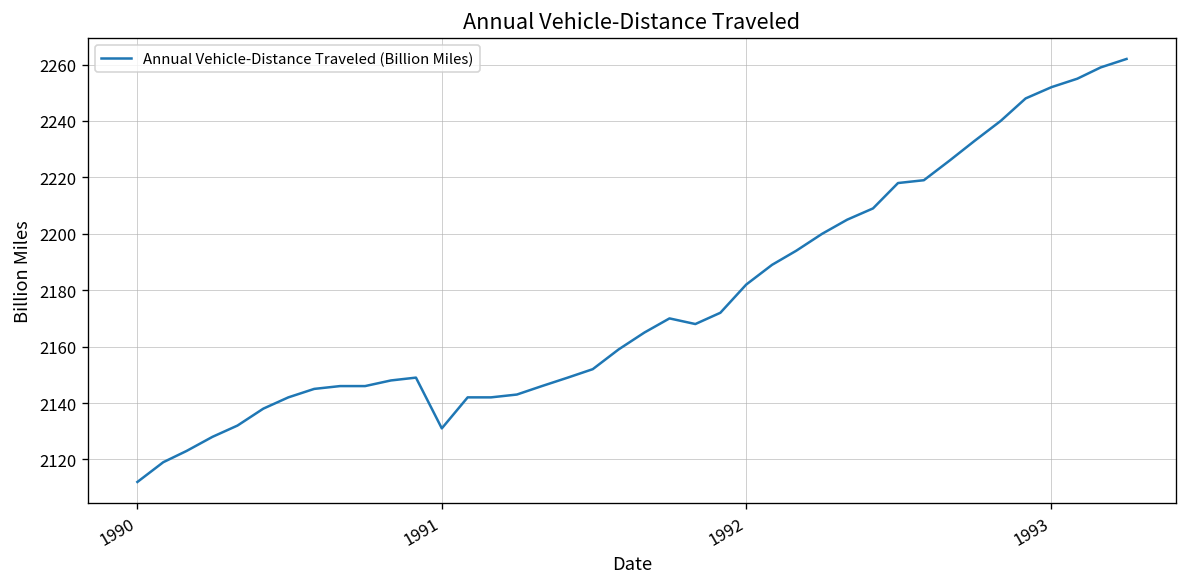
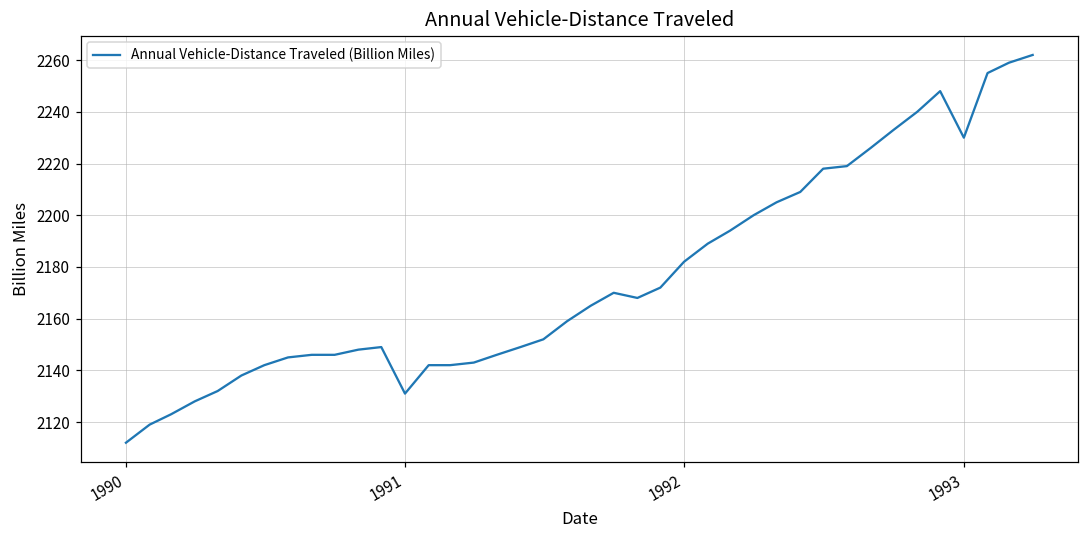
1993: 2252 -> 2230
